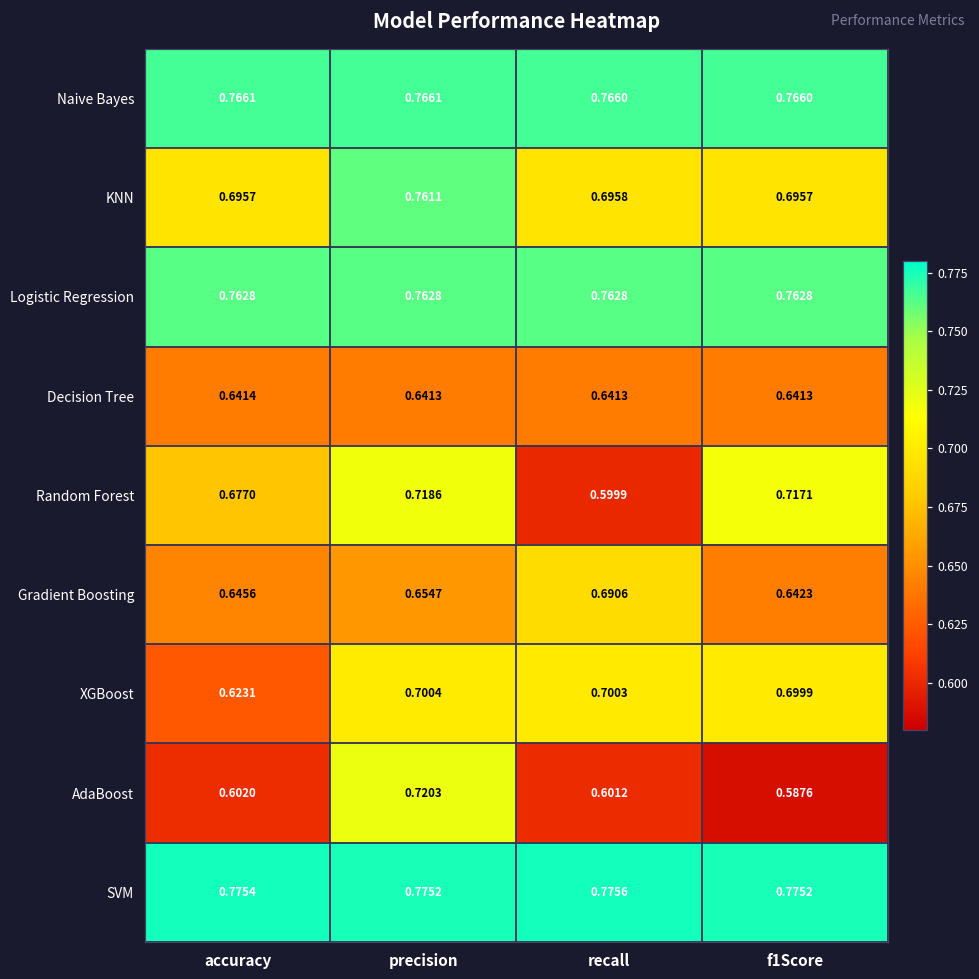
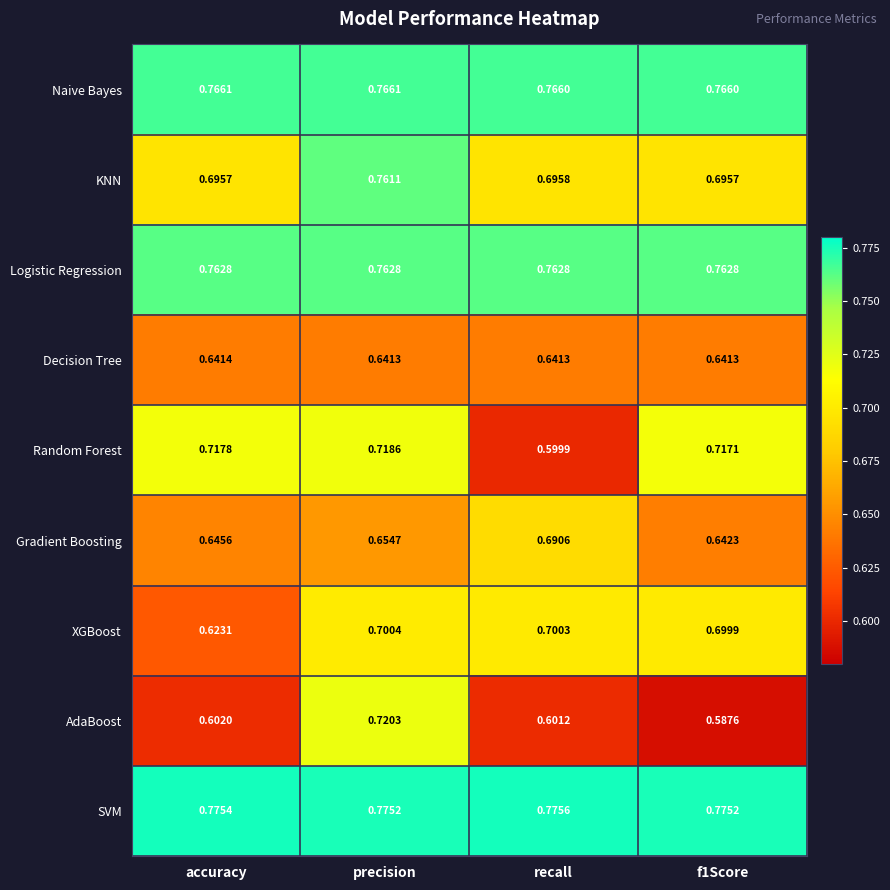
Random Forest, accuracy: 0.6770 -> 0.7178
